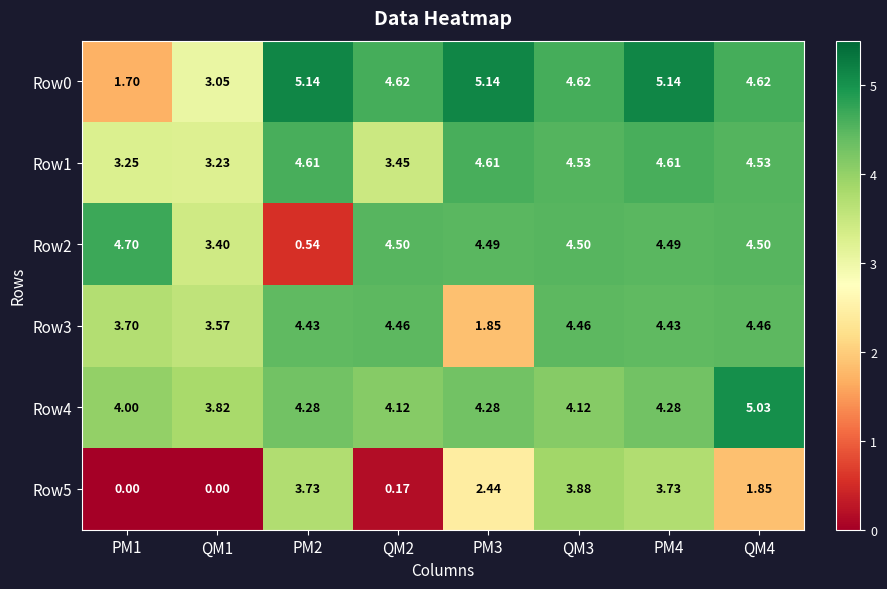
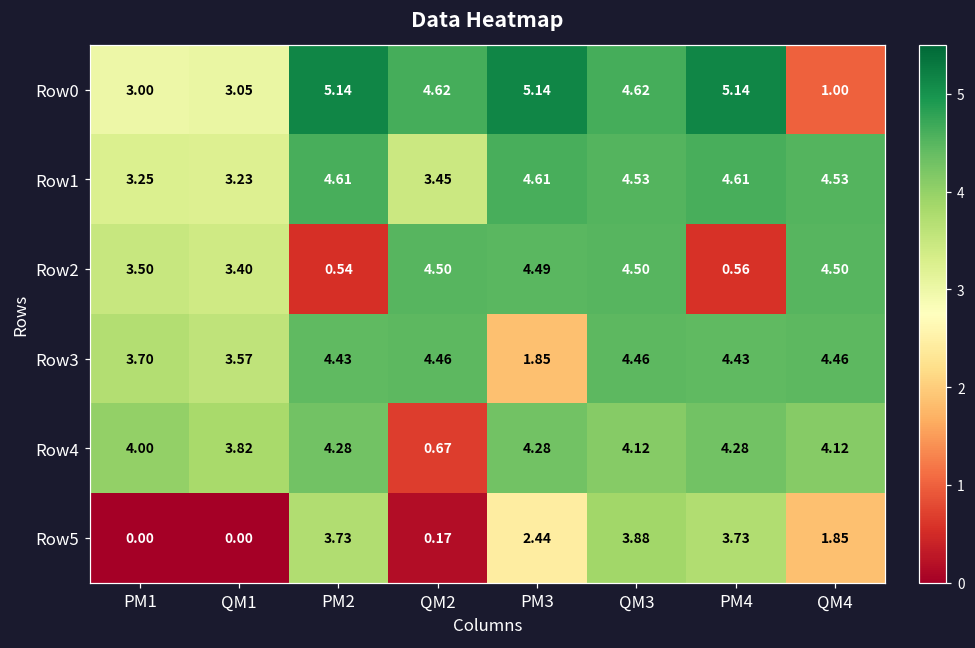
Row0, PM1: 1.70 -> 3.00
Row0, QM4: 4.62 -> 1.00
Row2, PM1: 4.70 -> 3.50
Row2, PM4: 4.49 -> 0.56
Row4, QM2: 4.12 -> 0.67
Row4, QM4: 5.03 -> 4.12
